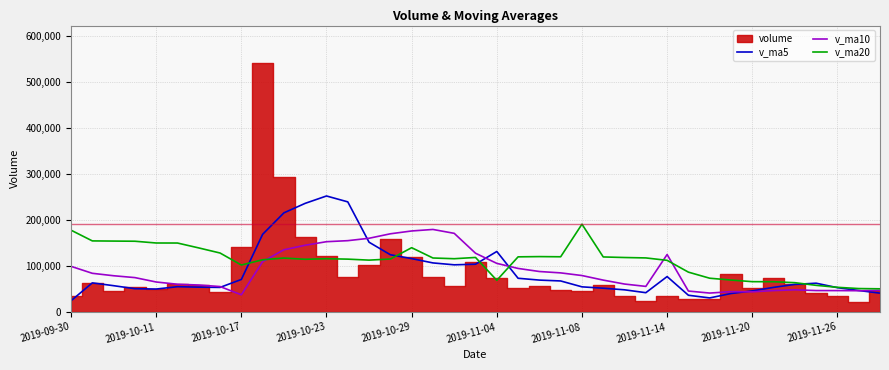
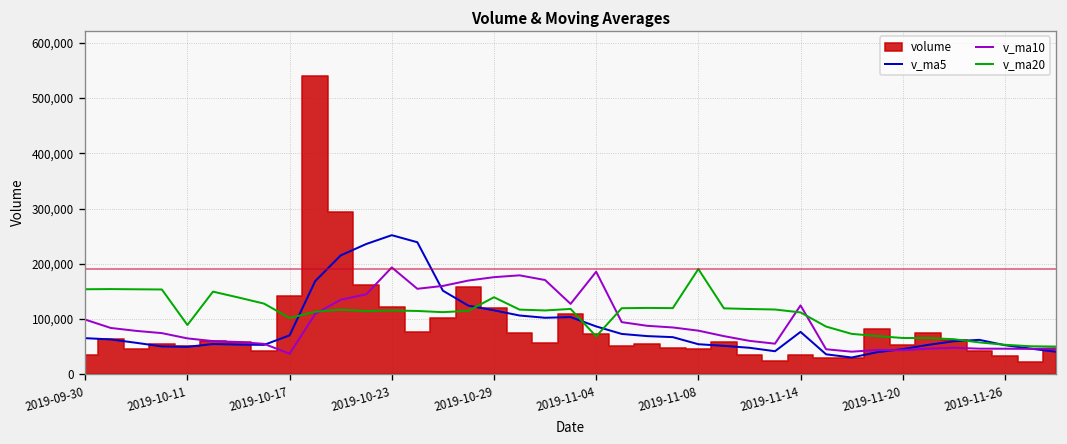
v_ma5, 2019-09-30: 20,000 -> 70,000
v_ma20, 2019-09-30: 180,000 -> 150,000
v_ma20, 2019-10-11: 150,000 -> 90,000
v_ma10, 2019-10-23: 150,000 -> 190,000
v_ma5, 2019-11-04: 130,000 -> 90,000
v_ma10, 2019-11-04: 110,000 -> 190,000
